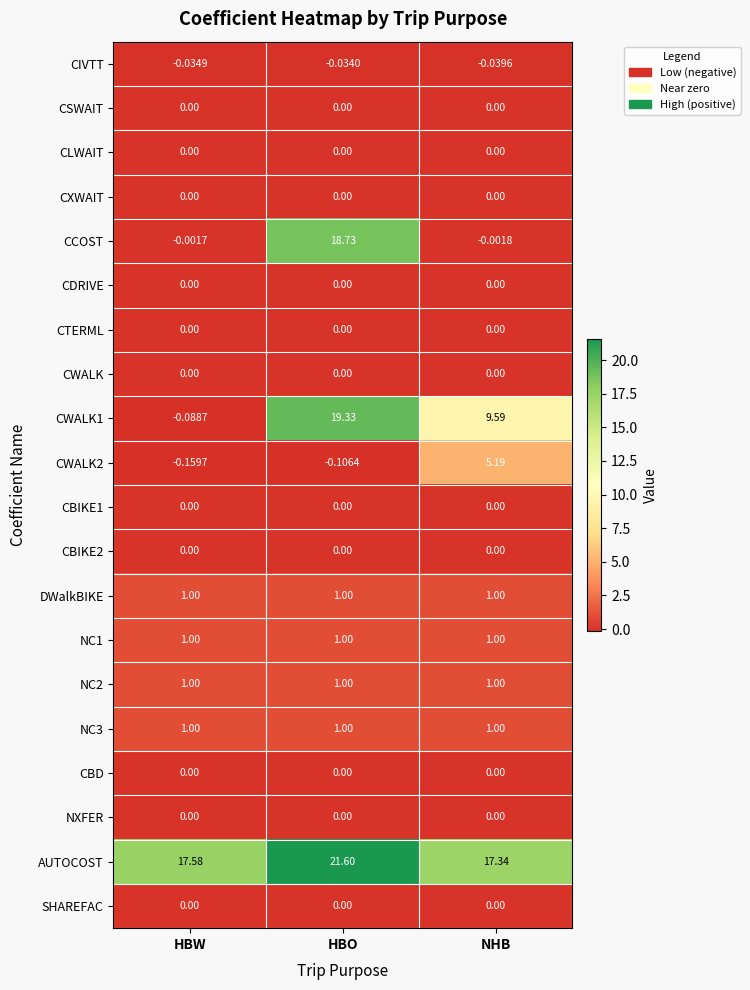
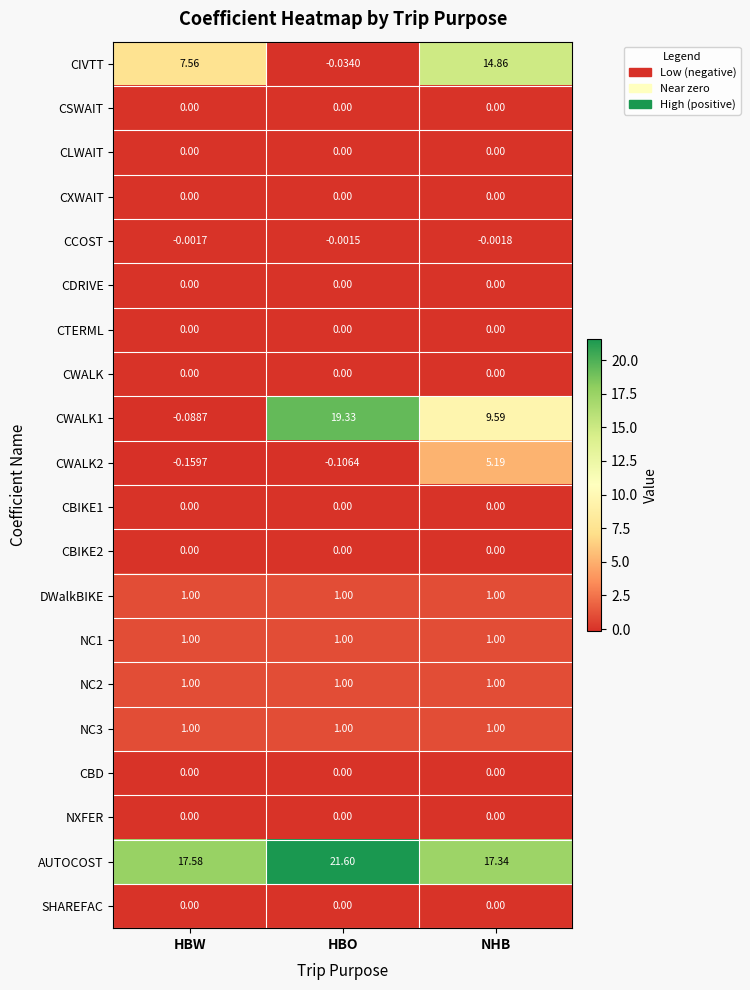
CIVTT, HBW: -0.0349 -> 7.56
CIVTT, NHB: -0.0396 -> 14.86
CCOST, HBO: 18.73 -> -0.0015
